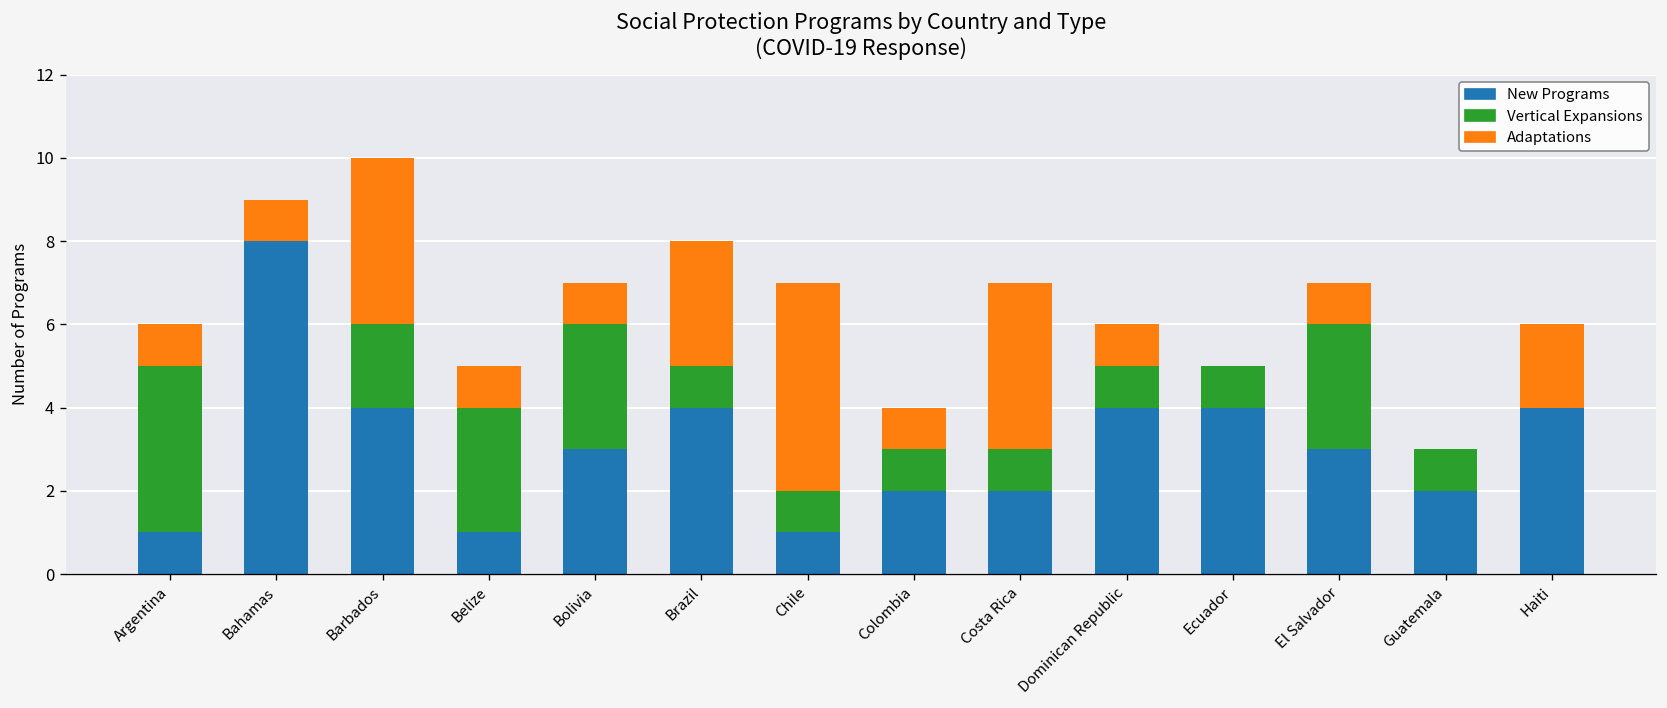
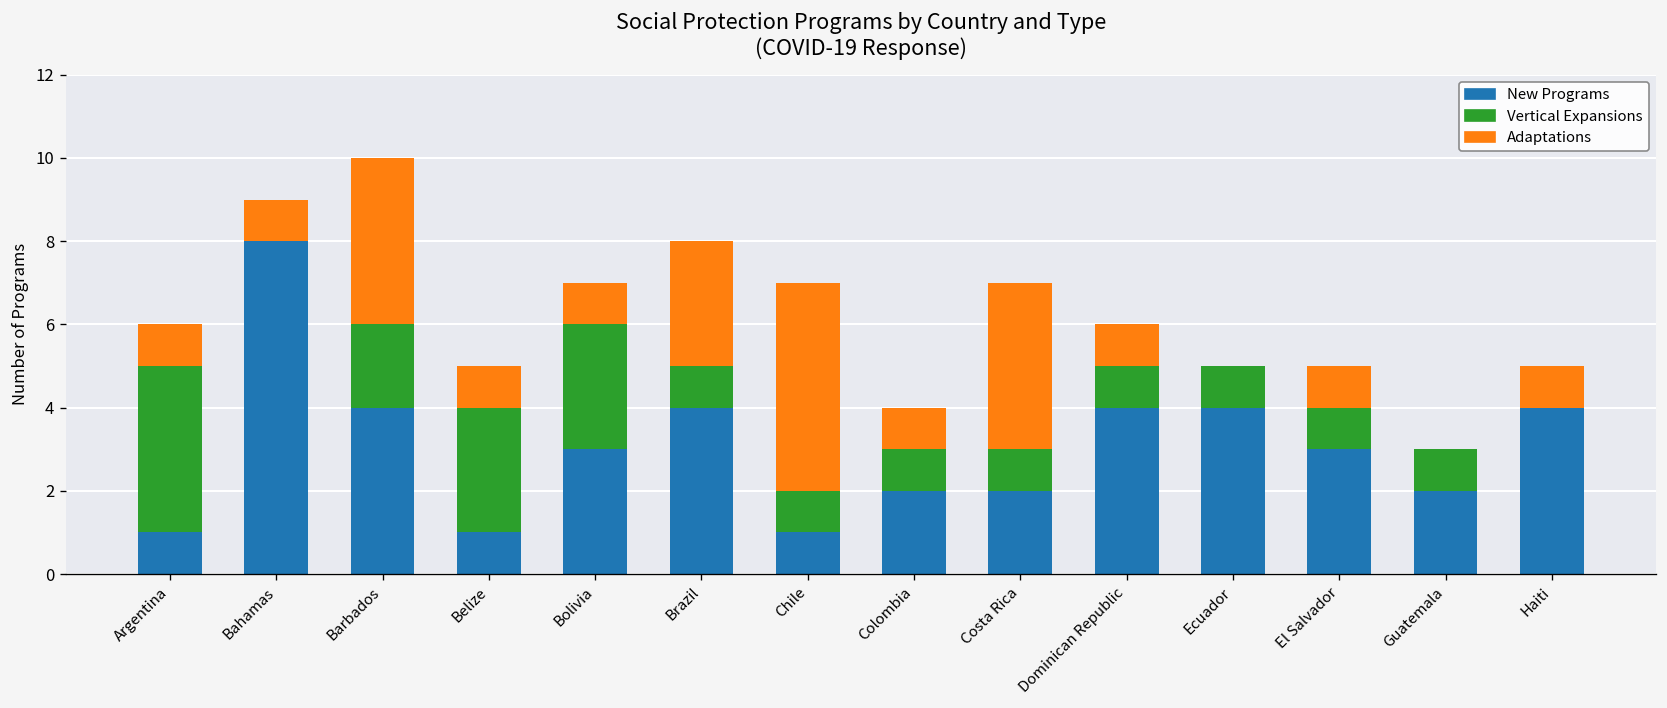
Vertical Expansions, El Salvador: 3 -> 1
Adaptations, Haiti: 2 -> 1
